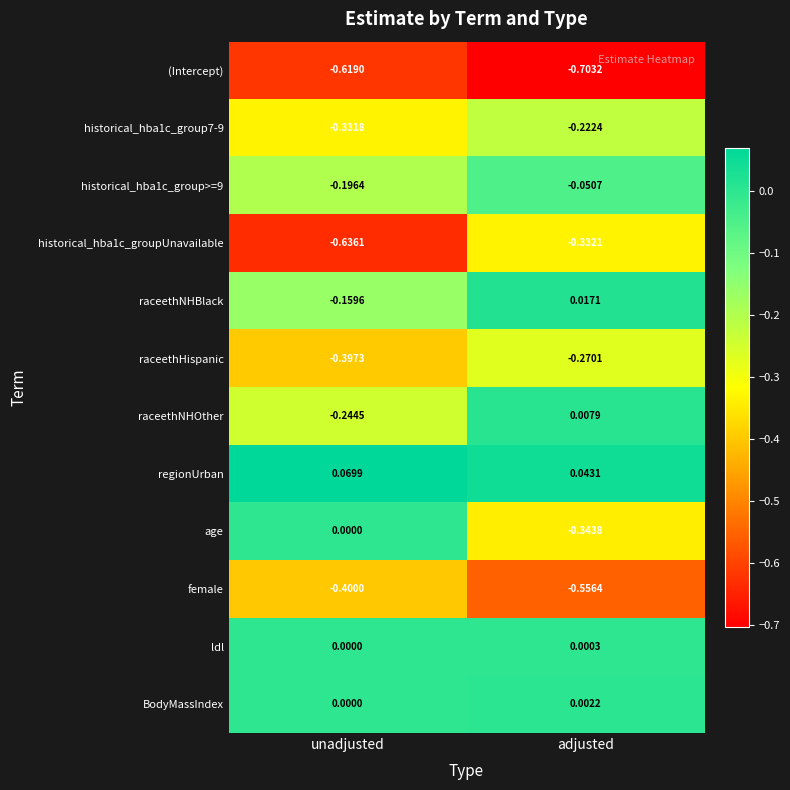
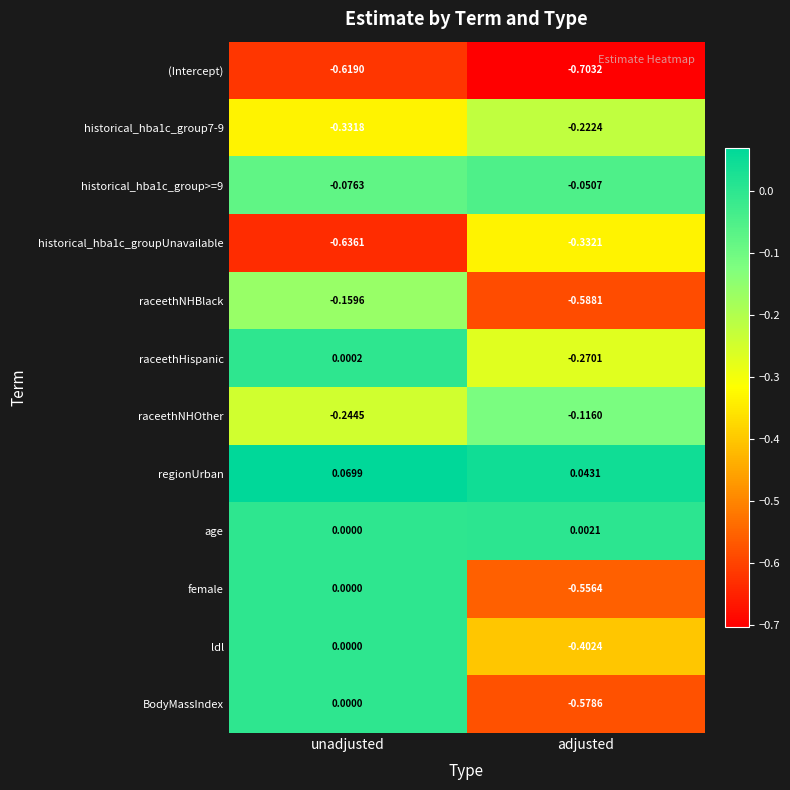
historical_hba1c_group>=9, unadjusted: -0.1964 -> -0.0763
raceethNHBlack, adjusted: 0.0171 -> -0.5881
raceethHispanic, unadjusted: -0.3973 -> 0.0002
raceethNHOther, adjusted: 0.0079 -> -0.1160
age, adjusted: -0.3438 -> 0.0021
female, unadjusted: -0.4000 -> 0.0000
ldl, adjusted: 0.0003 -> -0.4024
BodyMassIndex, adjusted: 0.0022 -> -0.5786
